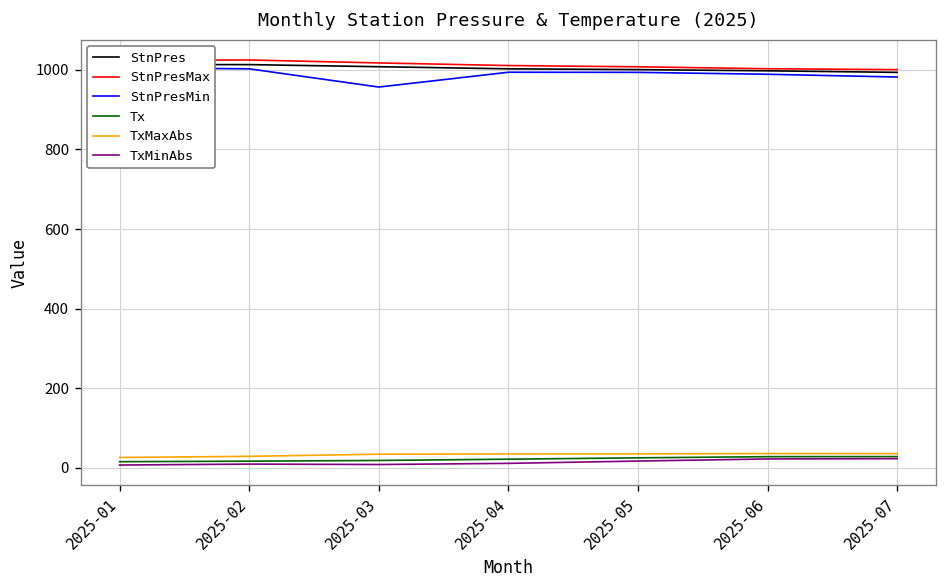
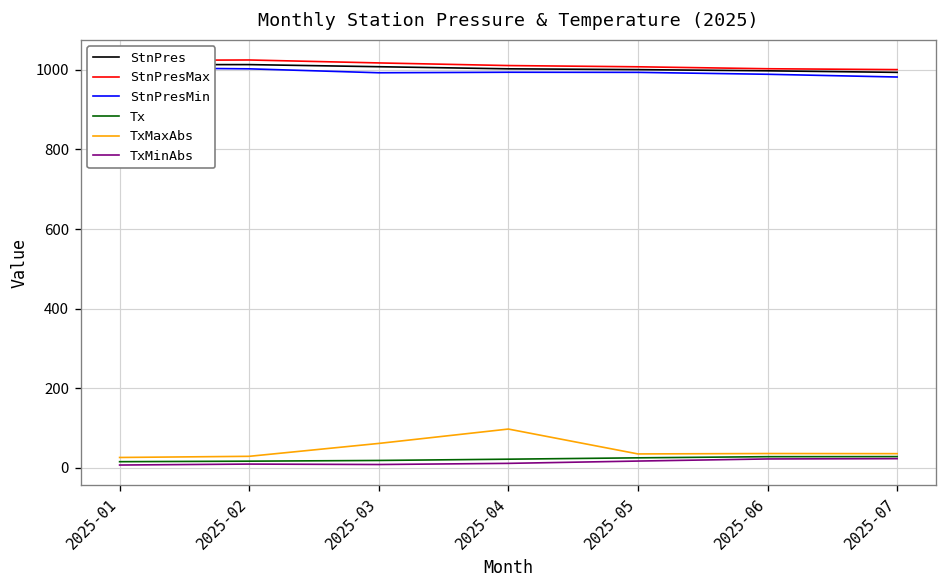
StnPresMin, 2025-03: 960 -> 990
TxMaxAbs, 2025-03: 30 -> 60
TxMaxAbs, 2025-04: 40 -> 100
